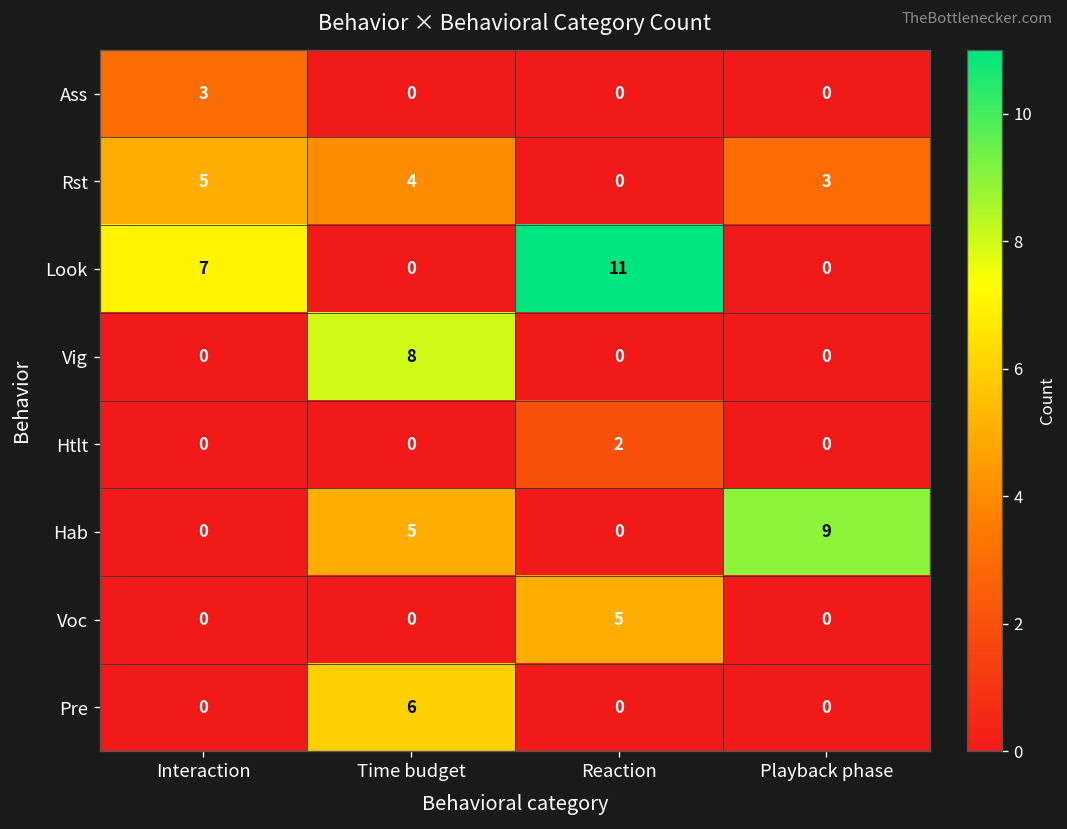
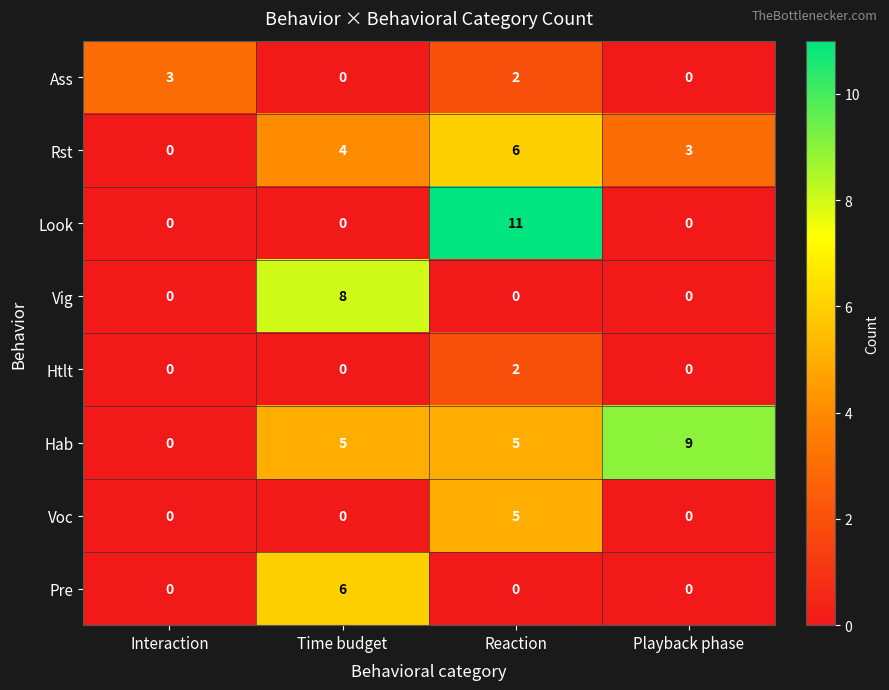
Ass, Reaction: 0 -> 2
Rst, Interaction: 5 -> 0
Rst, Reaction: 0 -> 6
Look, Interaction: 7 -> 0
Hab, Reaction: 0 -> 5
